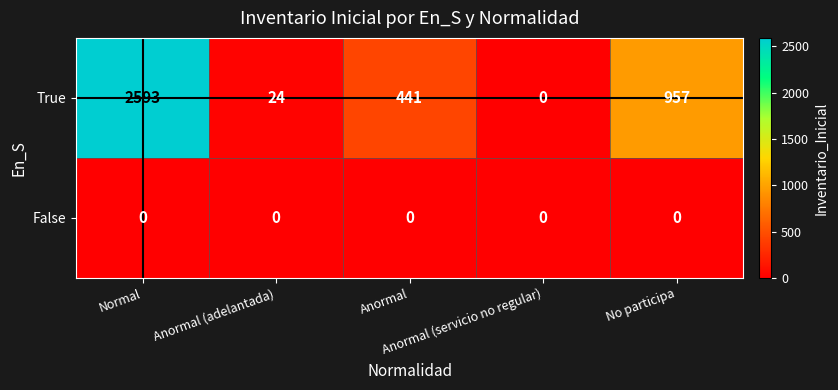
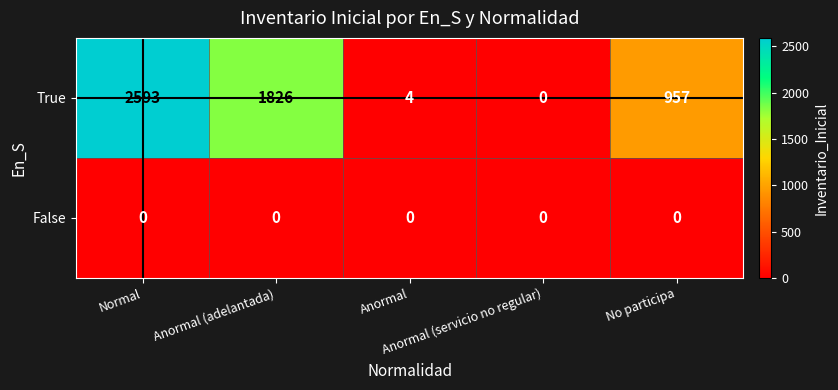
True, Anormal (adelantada): 24 -> 1826
True, Anormal: 441 -> 4
